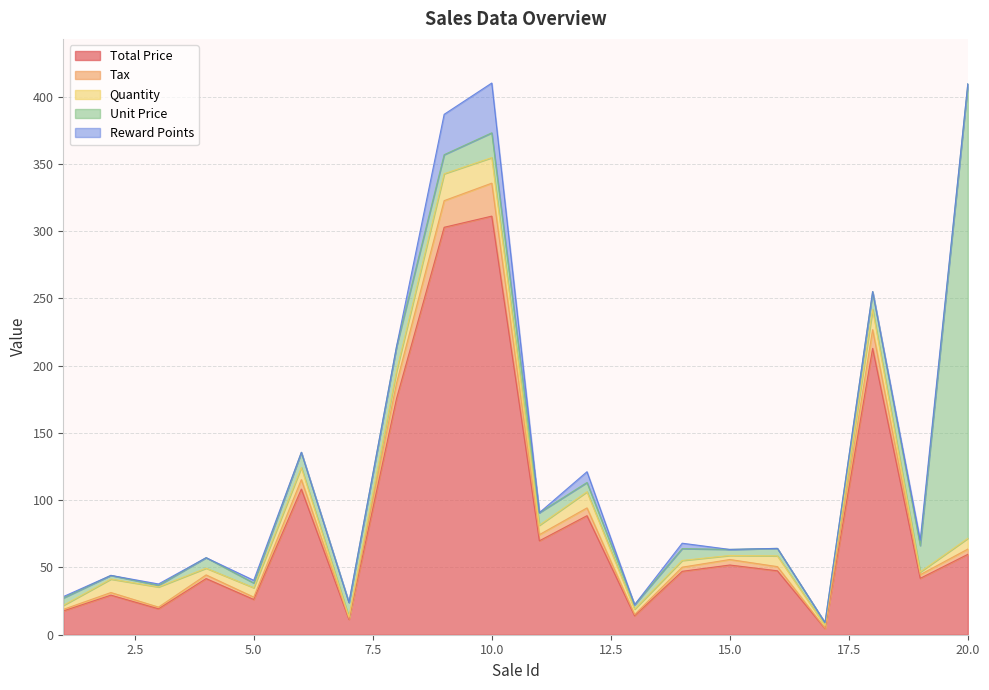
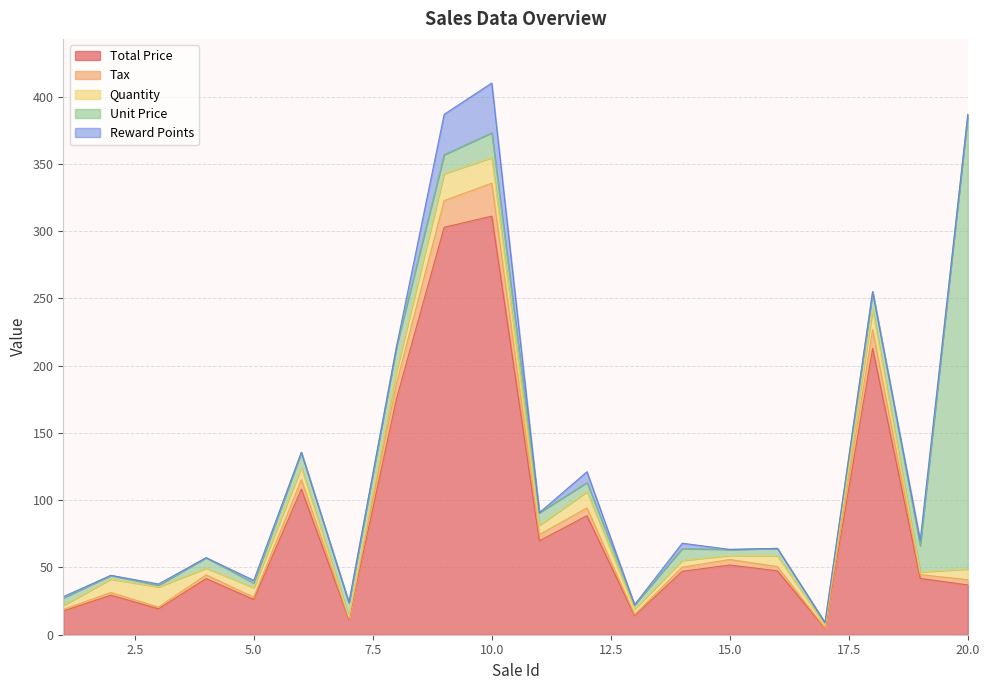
Total Price, 20.0: 60 -> 37
